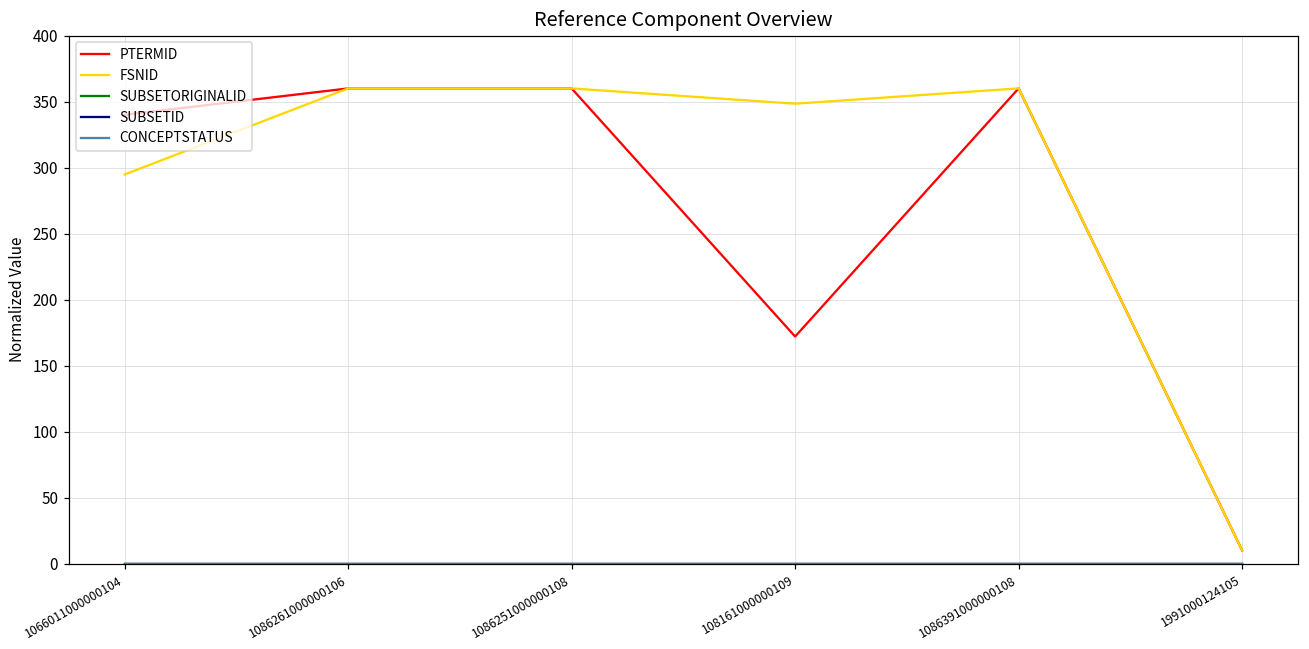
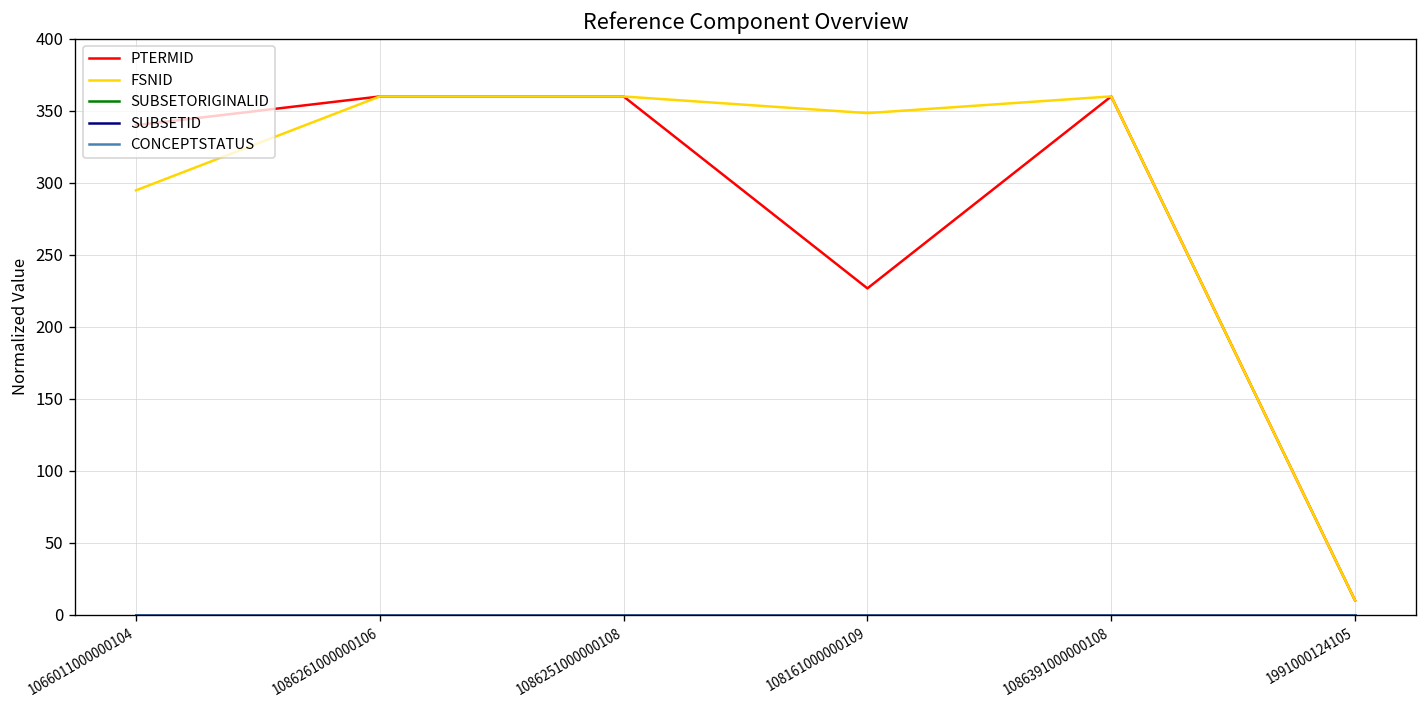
PTERMID, 108161000000109: 172 -> 227
